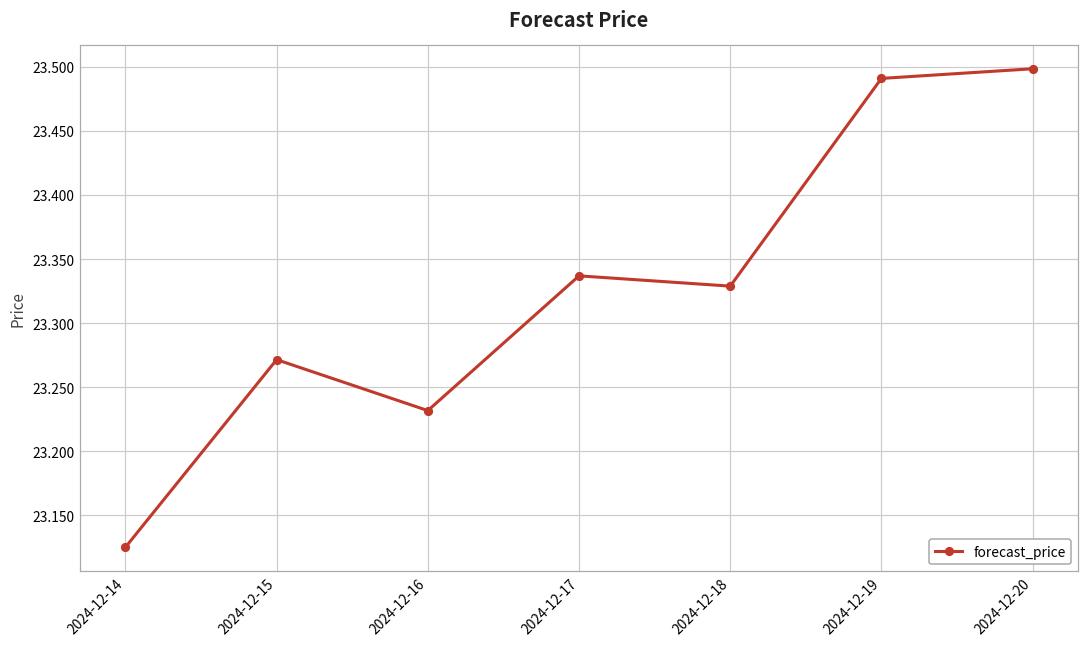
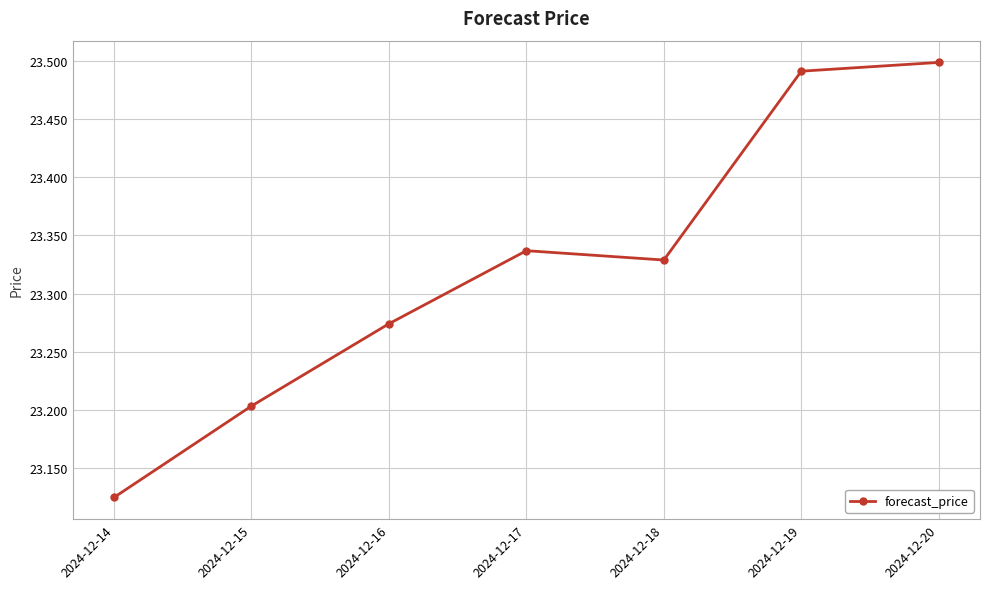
2024-12-15: 23.271 -> 23.204
2024-12-16: 23.232 -> 23.274
